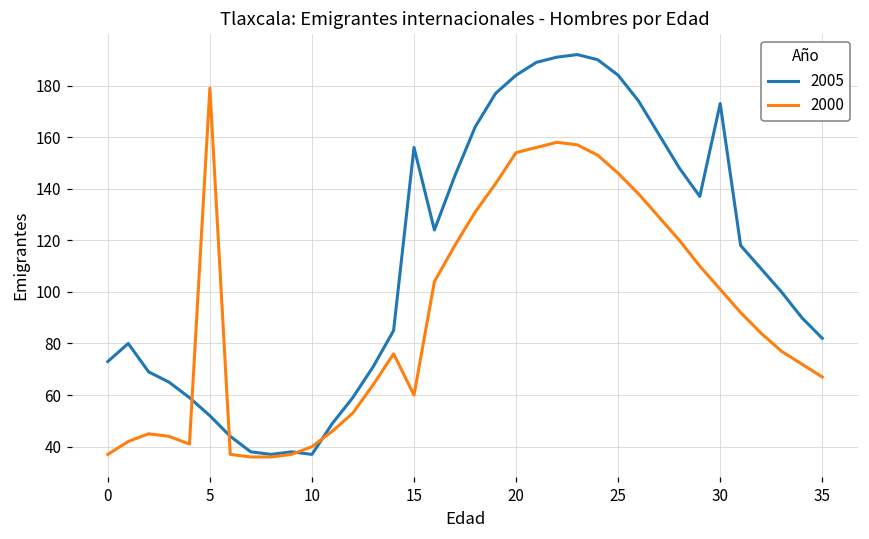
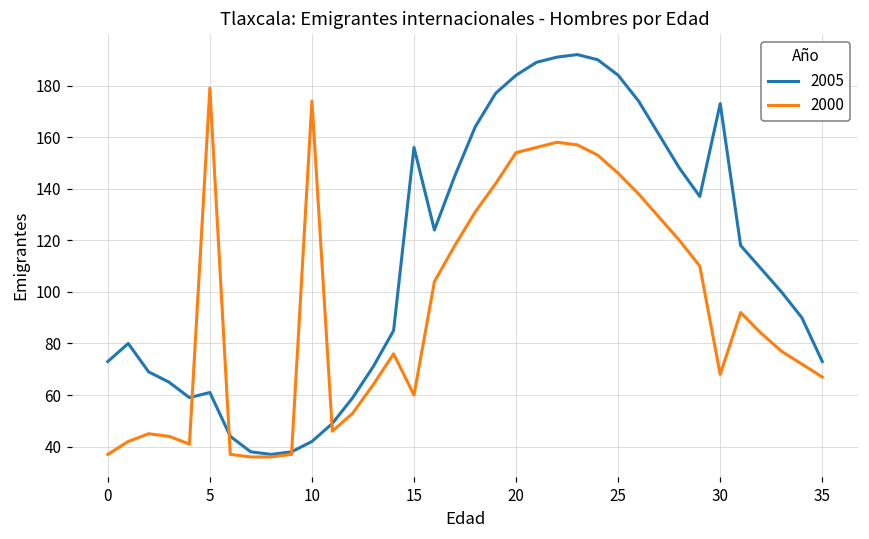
2005, 5: 52 -> 61
2005, 10: 37 -> 42
2000, 10: 40 -> 174
2000, 30: 101 -> 68
2005, 35: 82 -> 73
